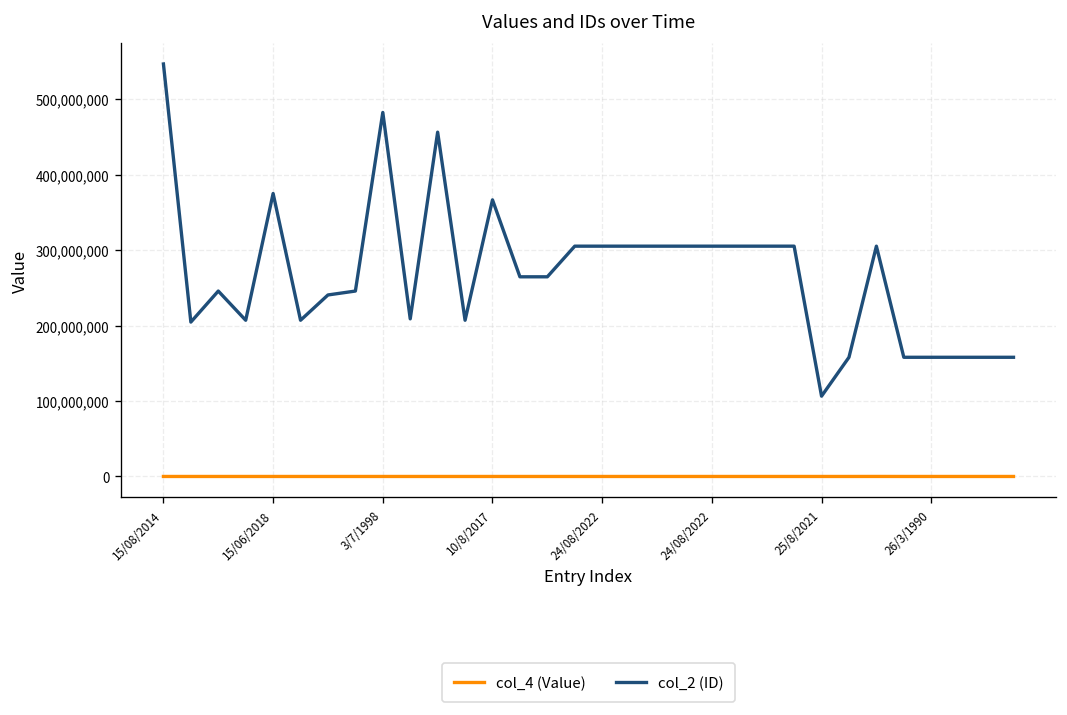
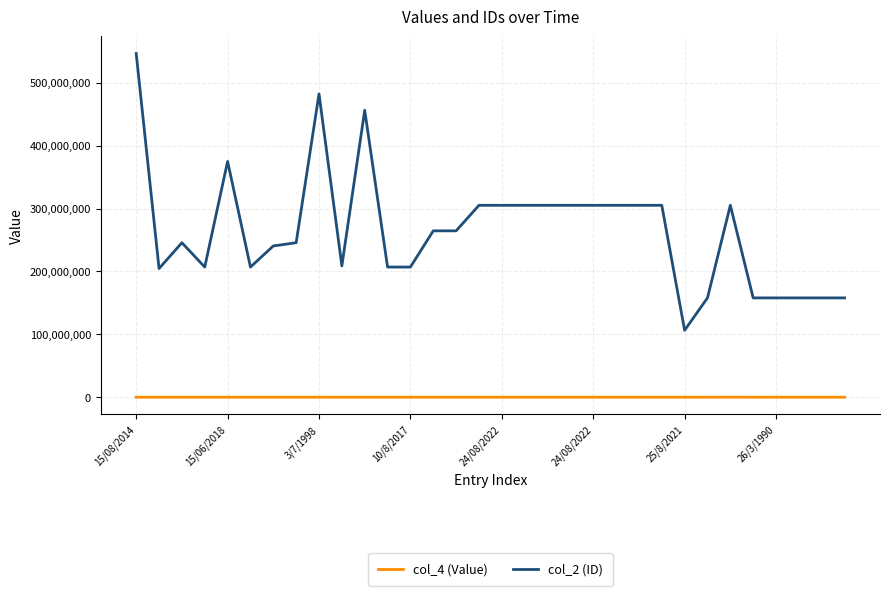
col_2 (ID), 10/8/2017: 370,000,000 -> 210,000,000
